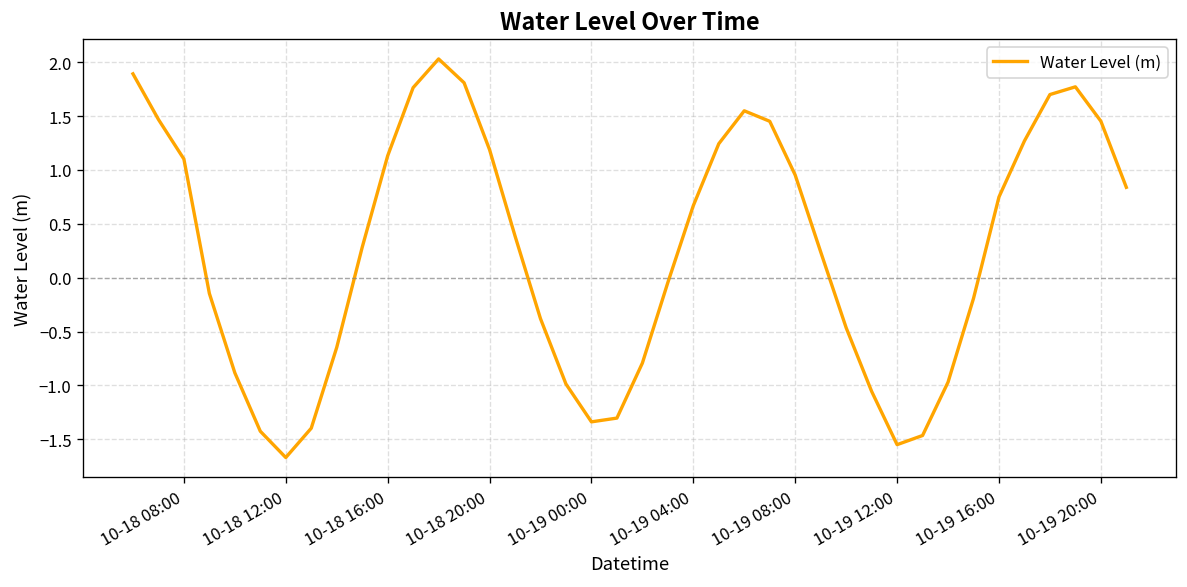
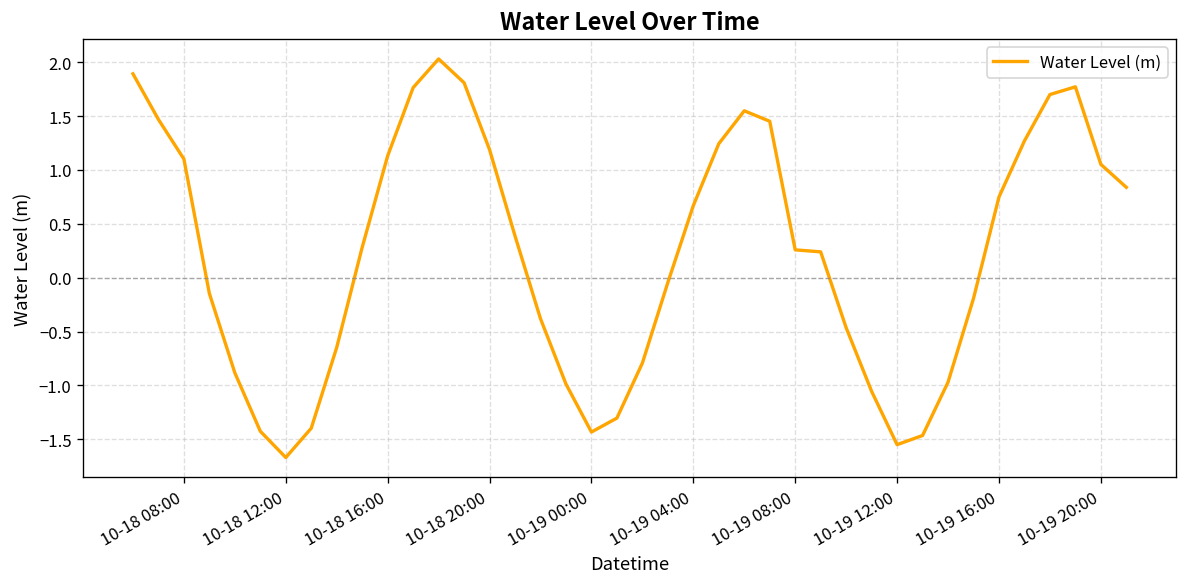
10-19 00:00: -1.3 -> -1.4
10-19 08:00: 1.0 -> 0.3
10-19 20:00: 1.5 -> 1.1
